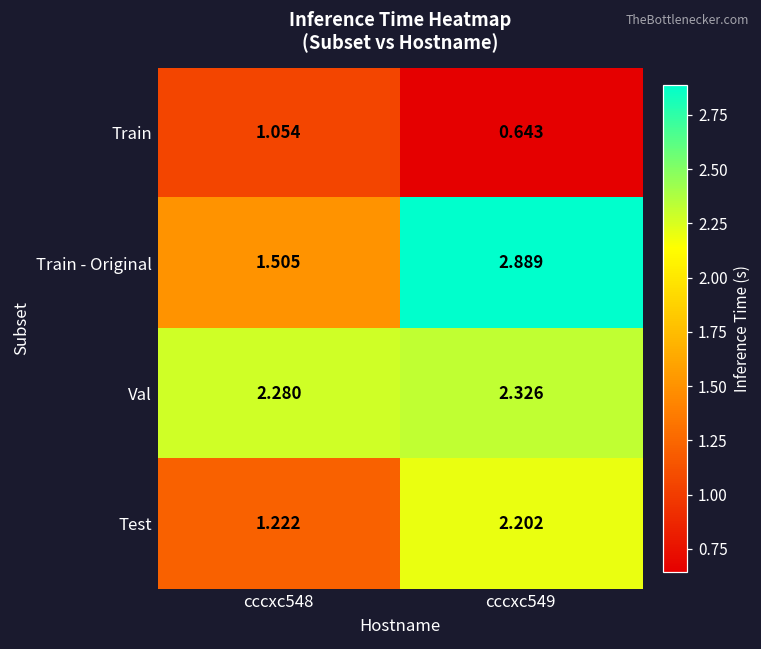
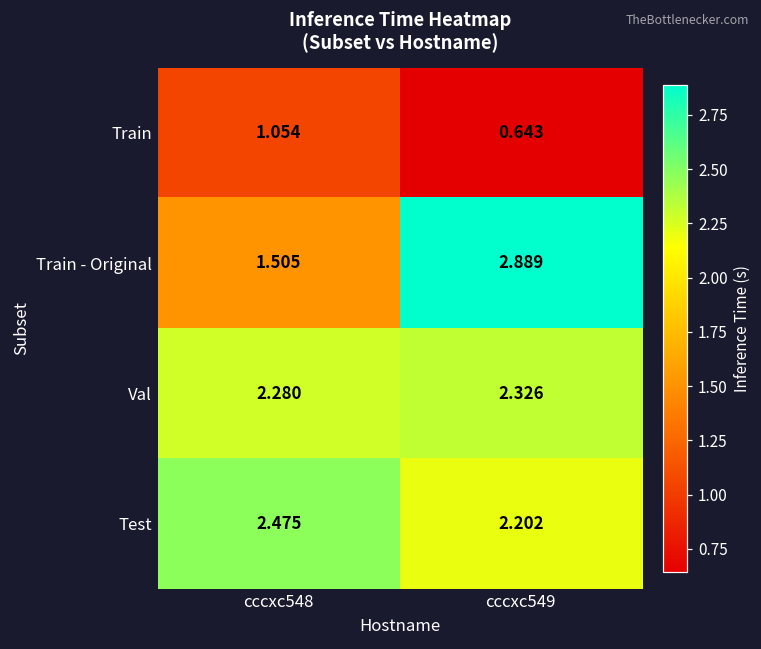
Test, cccxc548: 1.222 -> 2.475
